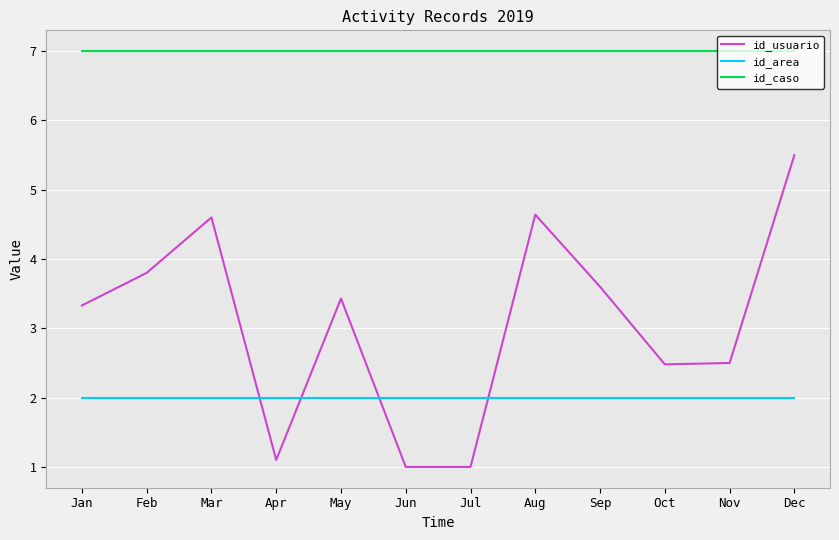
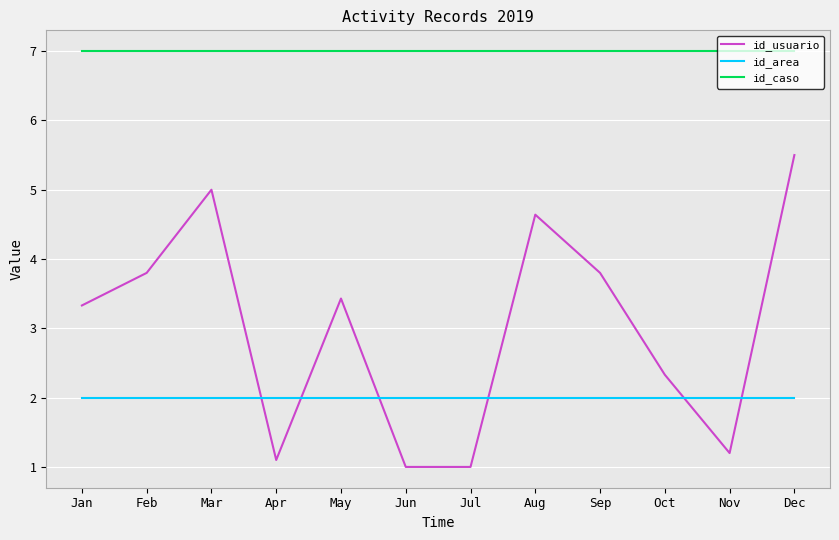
id_usuario, Mar: 4.6 -> 5.0
id_usuario, Sep: 3.6 -> 3.8
id_usuario, Oct: 2.5 -> 2.3
id_usuario, Nov: 2.5 -> 1.2
